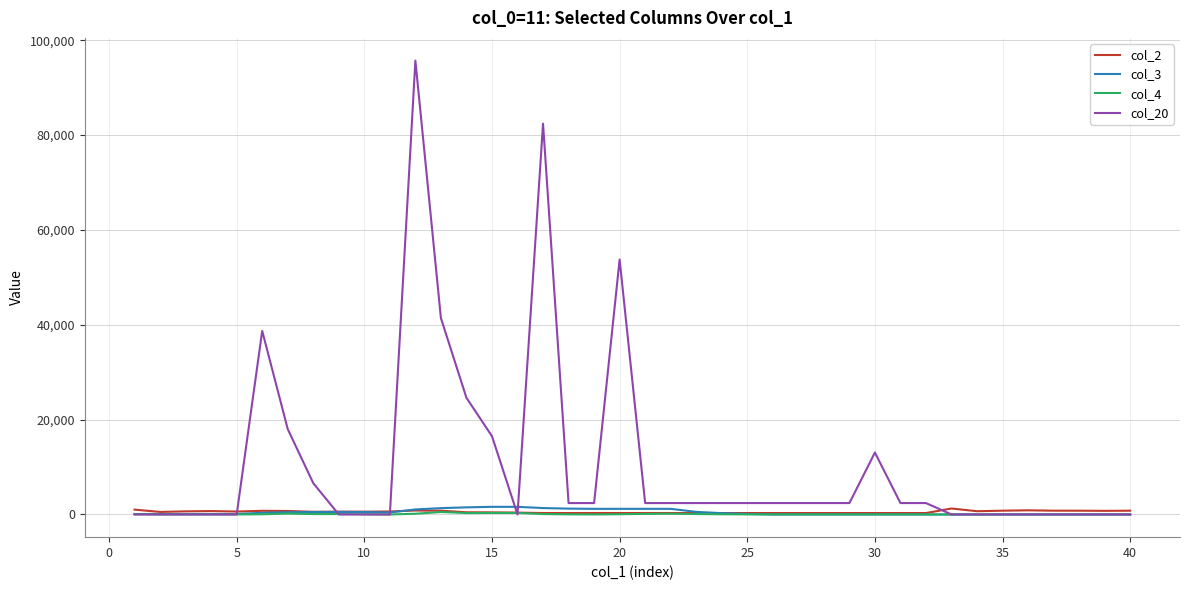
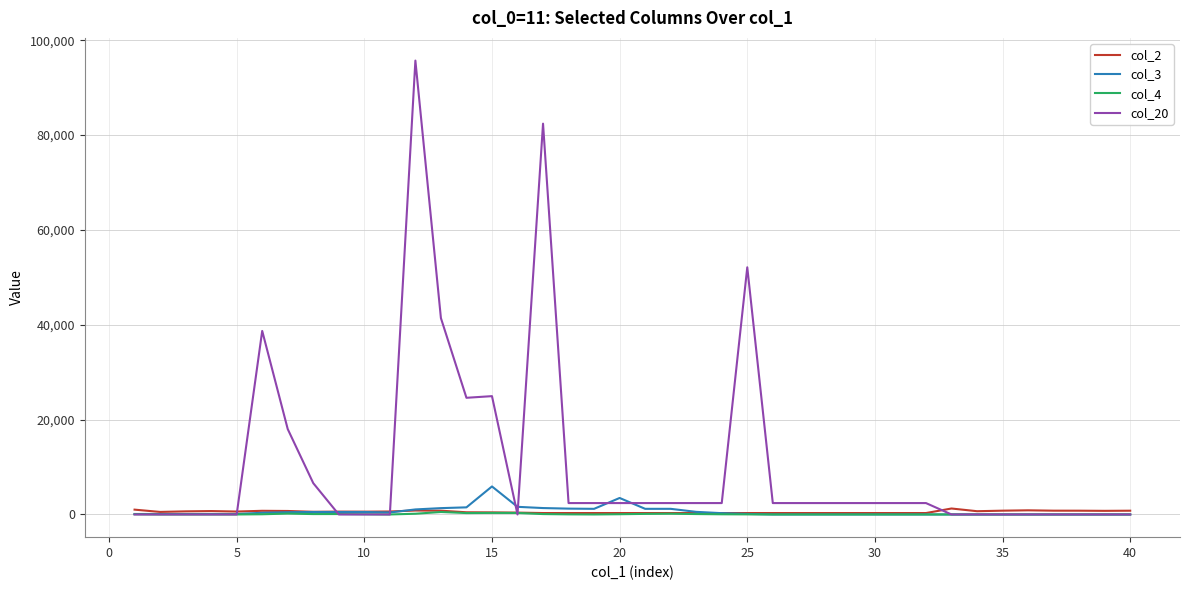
col_3, 15: 2,000 -> 6,000
col_20, 15: 17,000 -> 25,000
col_3, 20: 1,000 -> 3,000
col_20, 20: 54,000 -> 2,000
col_20, 25: 2,000 -> 52,000
col_20, 30: 13,000 -> 2,000
